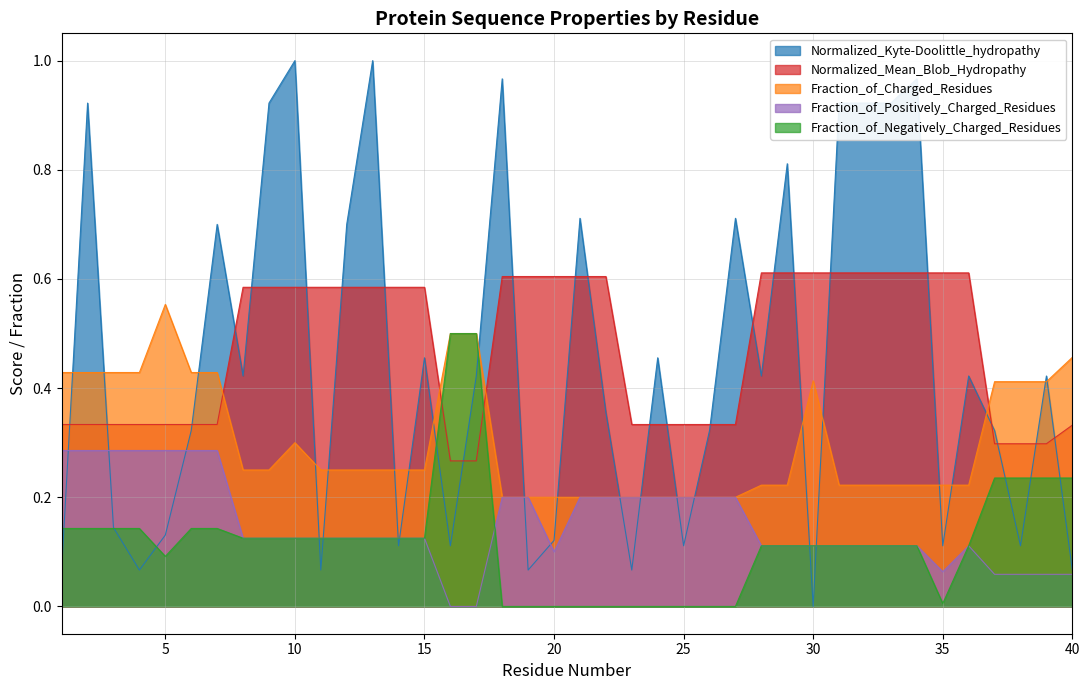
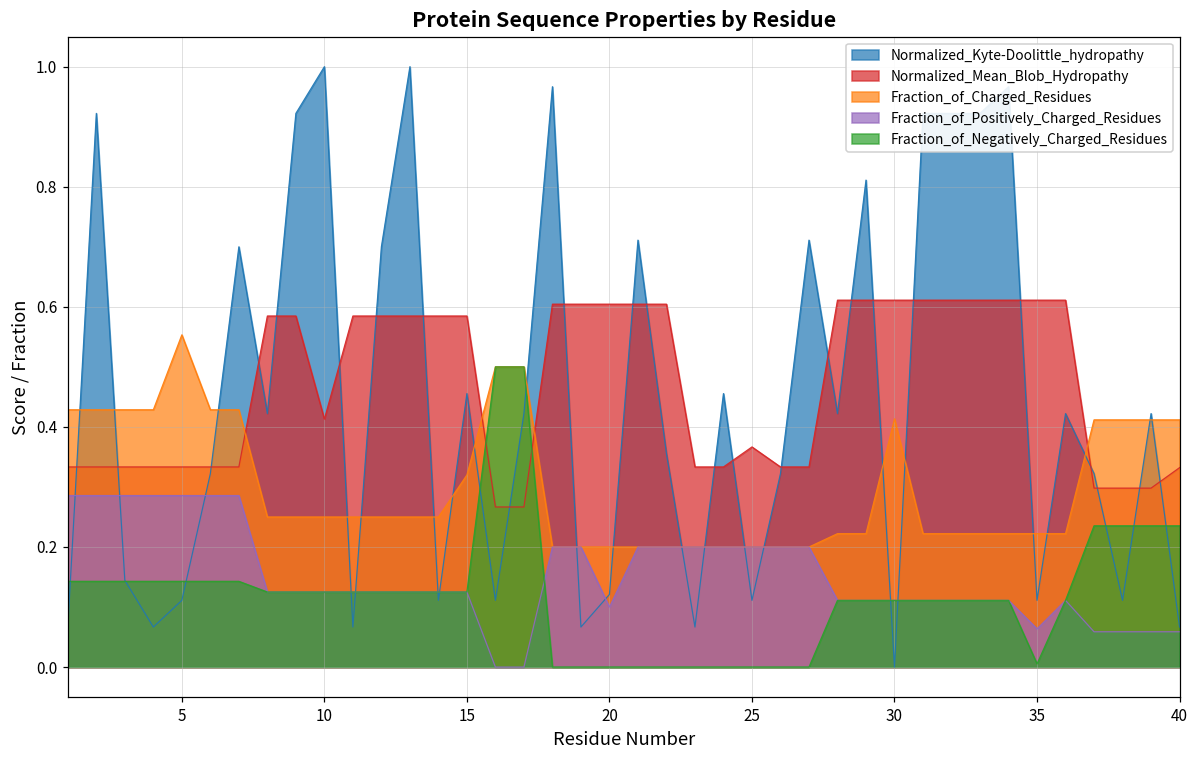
Normalized_Kyte-Doolittle_hydropathy, 5: 0.13 -> 0.11
Fraction_of_Negatively_Charged_Residues, 5: 0.09 -> 0.14
Normalized_Mean_Blob_Hydropathy, 10: 0.58 -> 0.41
Fraction_of_Charged_Residues, 10: 0.30 -> 0.25
Fraction_of_Charged_Residues, 15: 0.25 -> 0.32
Normalized_Mean_Blob_Hydropathy, 25: 0.33 -> 0.37
Fraction_of_Charged_Residues, 40: 0.46 -> 0.41
